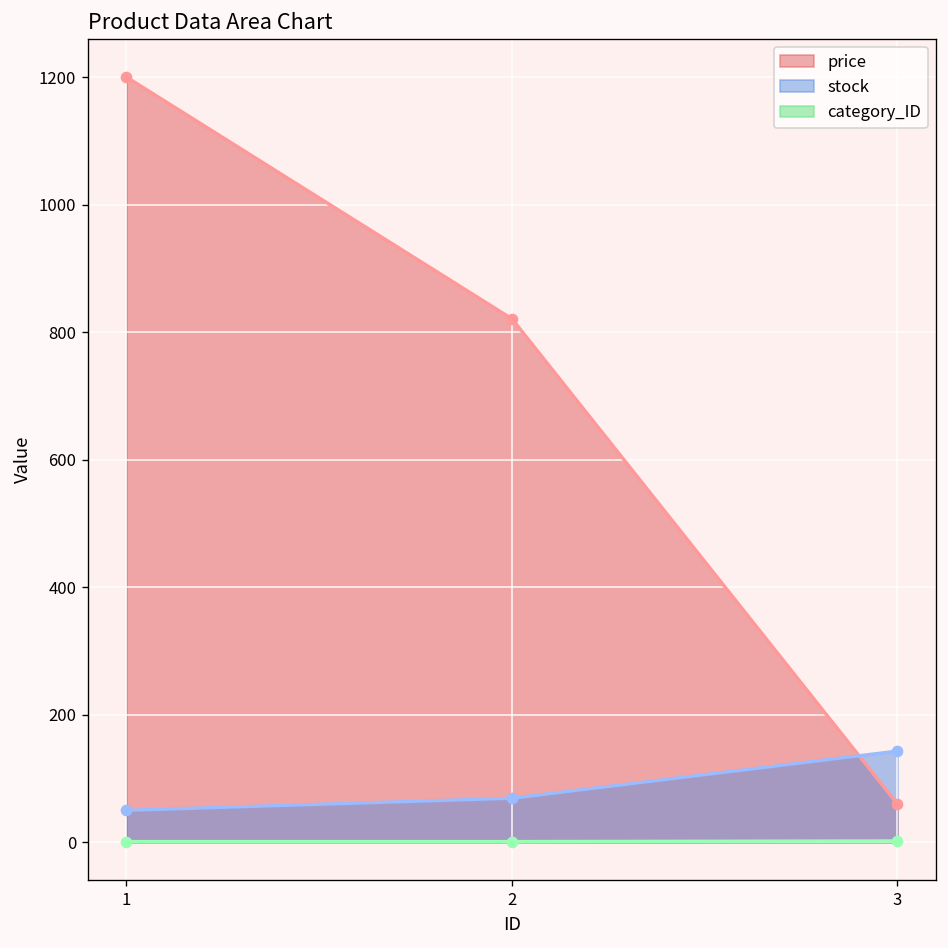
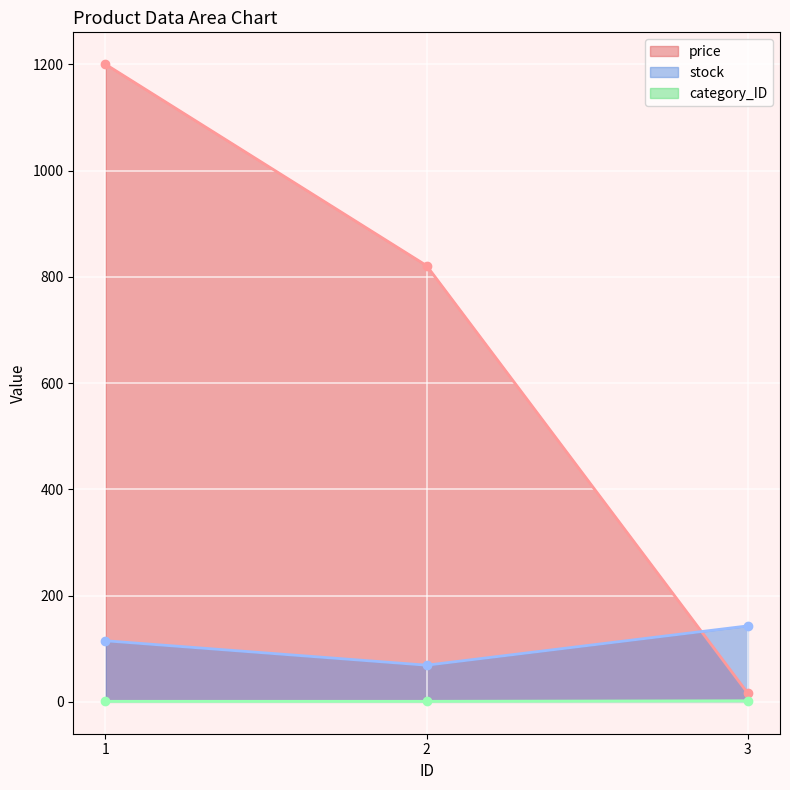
stock, 1: 50 -> 120
price, 3: 60 -> 20
